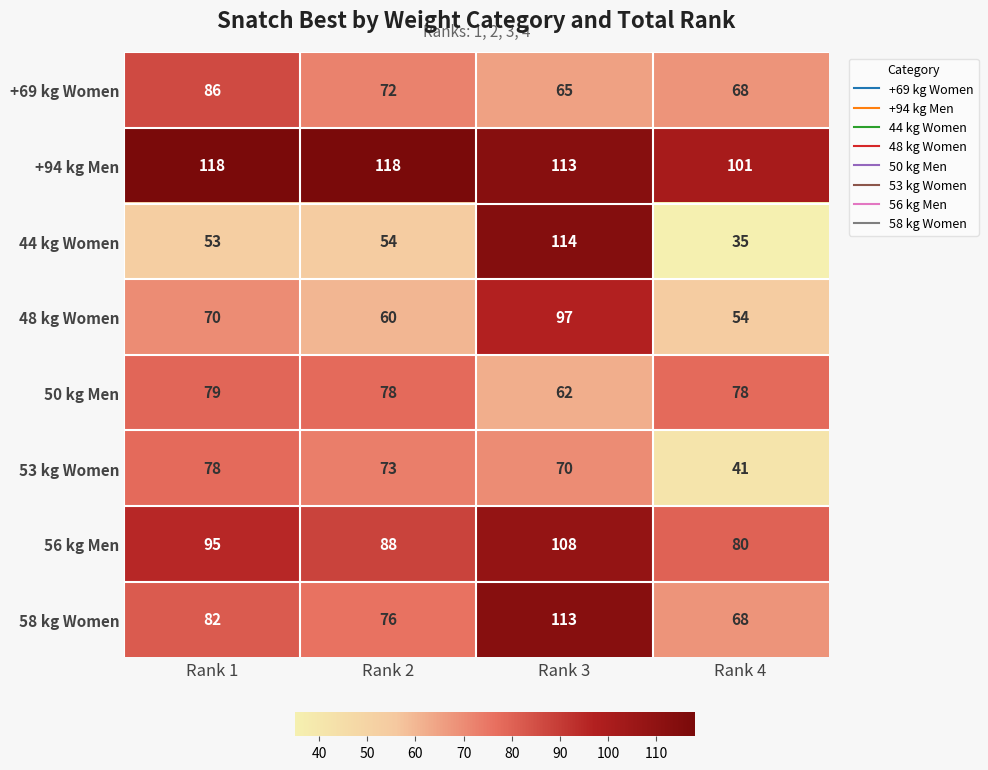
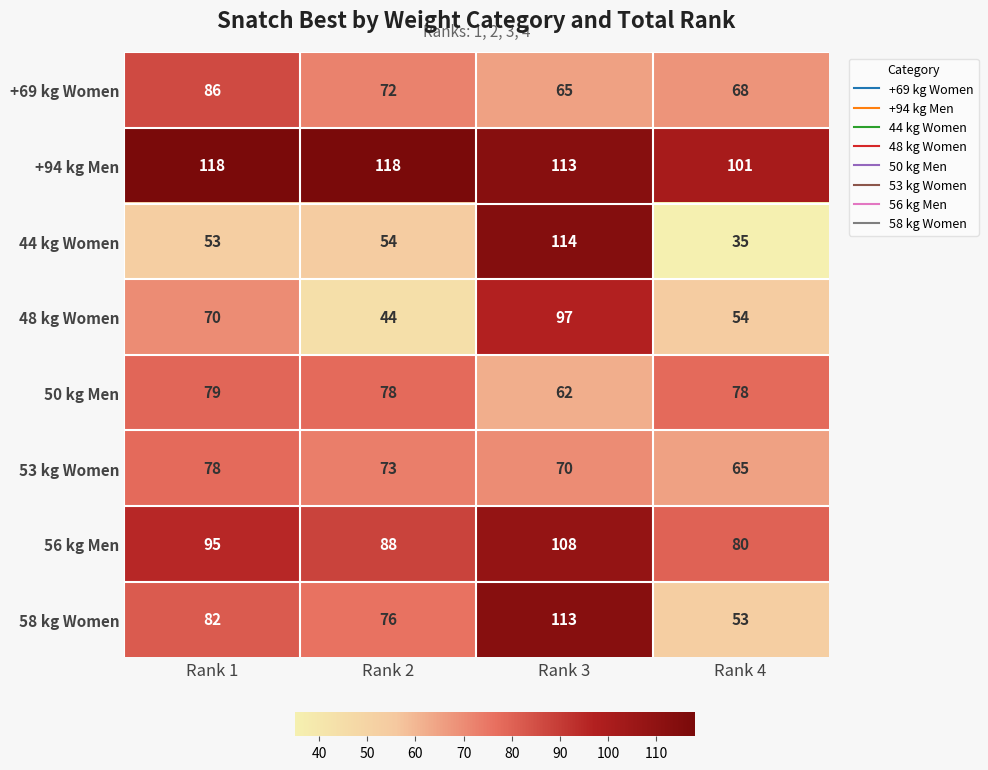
48 kg Women, Rank 2: 60 -> 44
53 kg Women, Rank 4: 41 -> 65
58 kg Women, Rank 4: 68 -> 53
